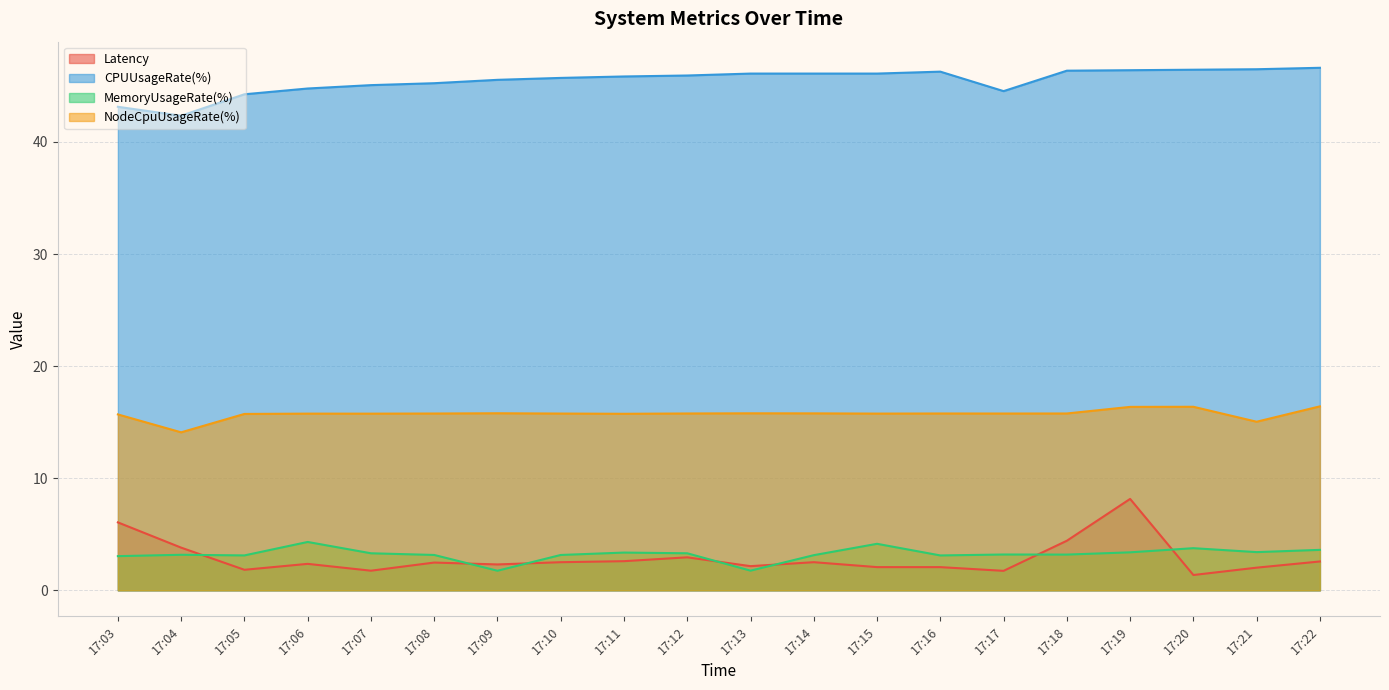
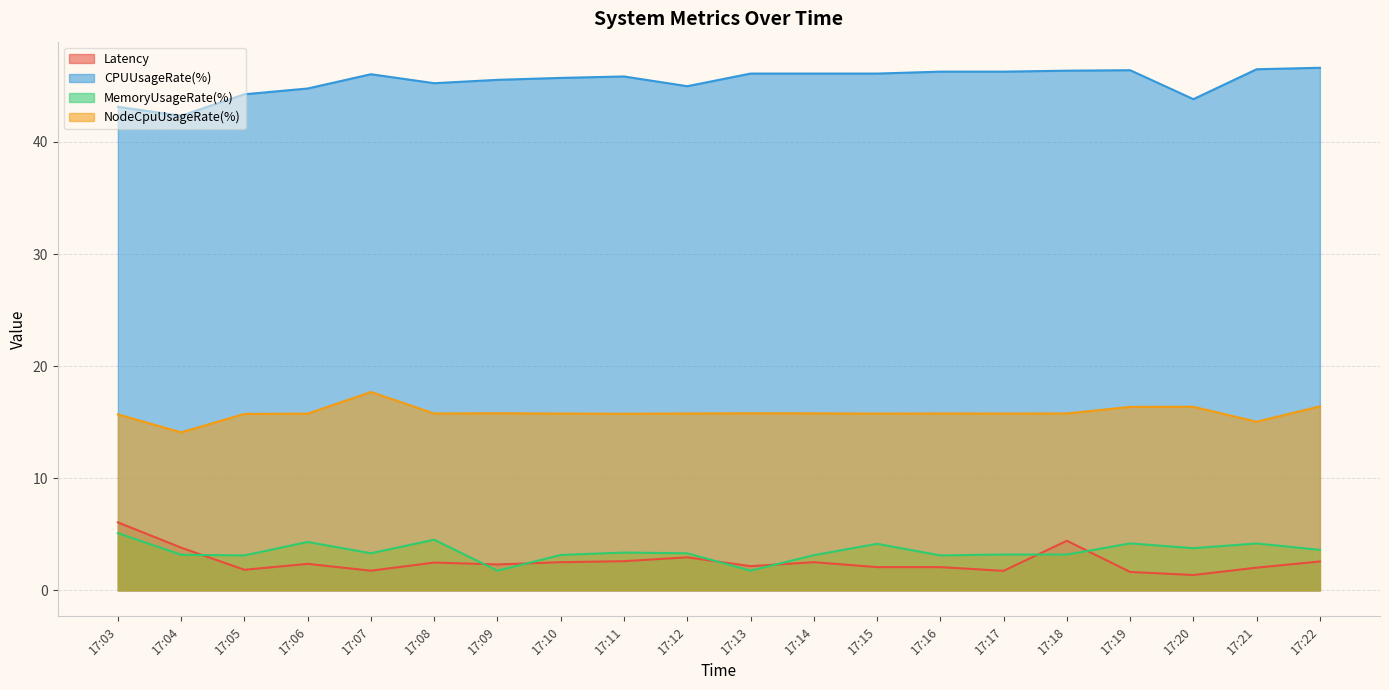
MemoryUsageRate(%), 17:03: 3.0 -> 5.1
CPUUsageRate(%), 17:07: 45.1 -> 46.0
NodeCpuUsageRate(%), 17:07: 15.8 -> 17.7
MemoryUsageRate(%), 17:08: 3.2 -> 4.5
CPUUsageRate(%), 17:12: 45.9 -> 45.0
CPUUsageRate(%), 17:17: 44.5 -> 46.3
Latency, 17:19: 8.2 -> 1.6
MemoryUsageRate(%), 17:19: 3.4 -> 4.2
CPUUsageRate(%), 17:20: 46.4 -> 43.8
MemoryUsageRate(%), 17:21: 3.4 -> 4.2
